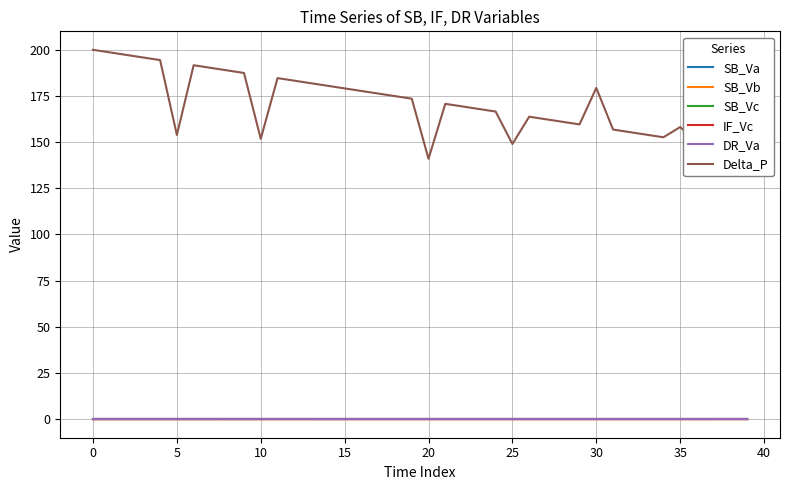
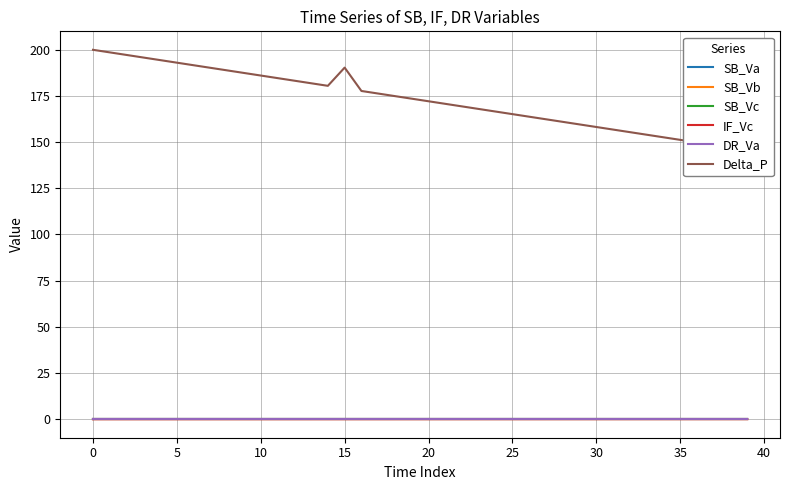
Delta_P, 5: 154 -> 193
Delta_P, 10: 152 -> 186
Delta_P, 15: 179 -> 190
Delta_P, 20: 141 -> 172
Delta_P, 25: 149 -> 165
Delta_P, 30: 179 -> 158
Delta_P, 35: 158 -> 151
